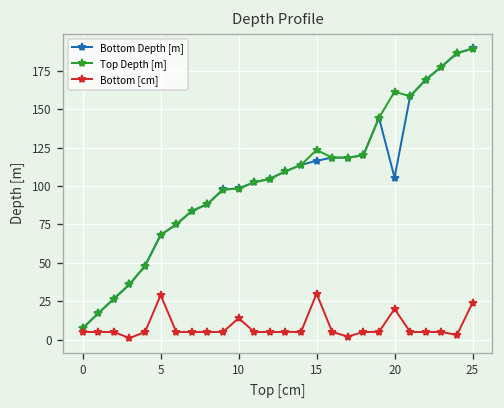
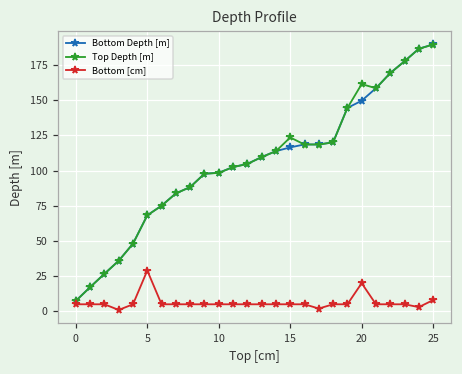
Bottom [cm], 10: 14 -> 5
Bottom [cm], 15: 30 -> 5
Bottom Depth [m], 20: 106 -> 150
Bottom [cm], 25: 24 -> 8
